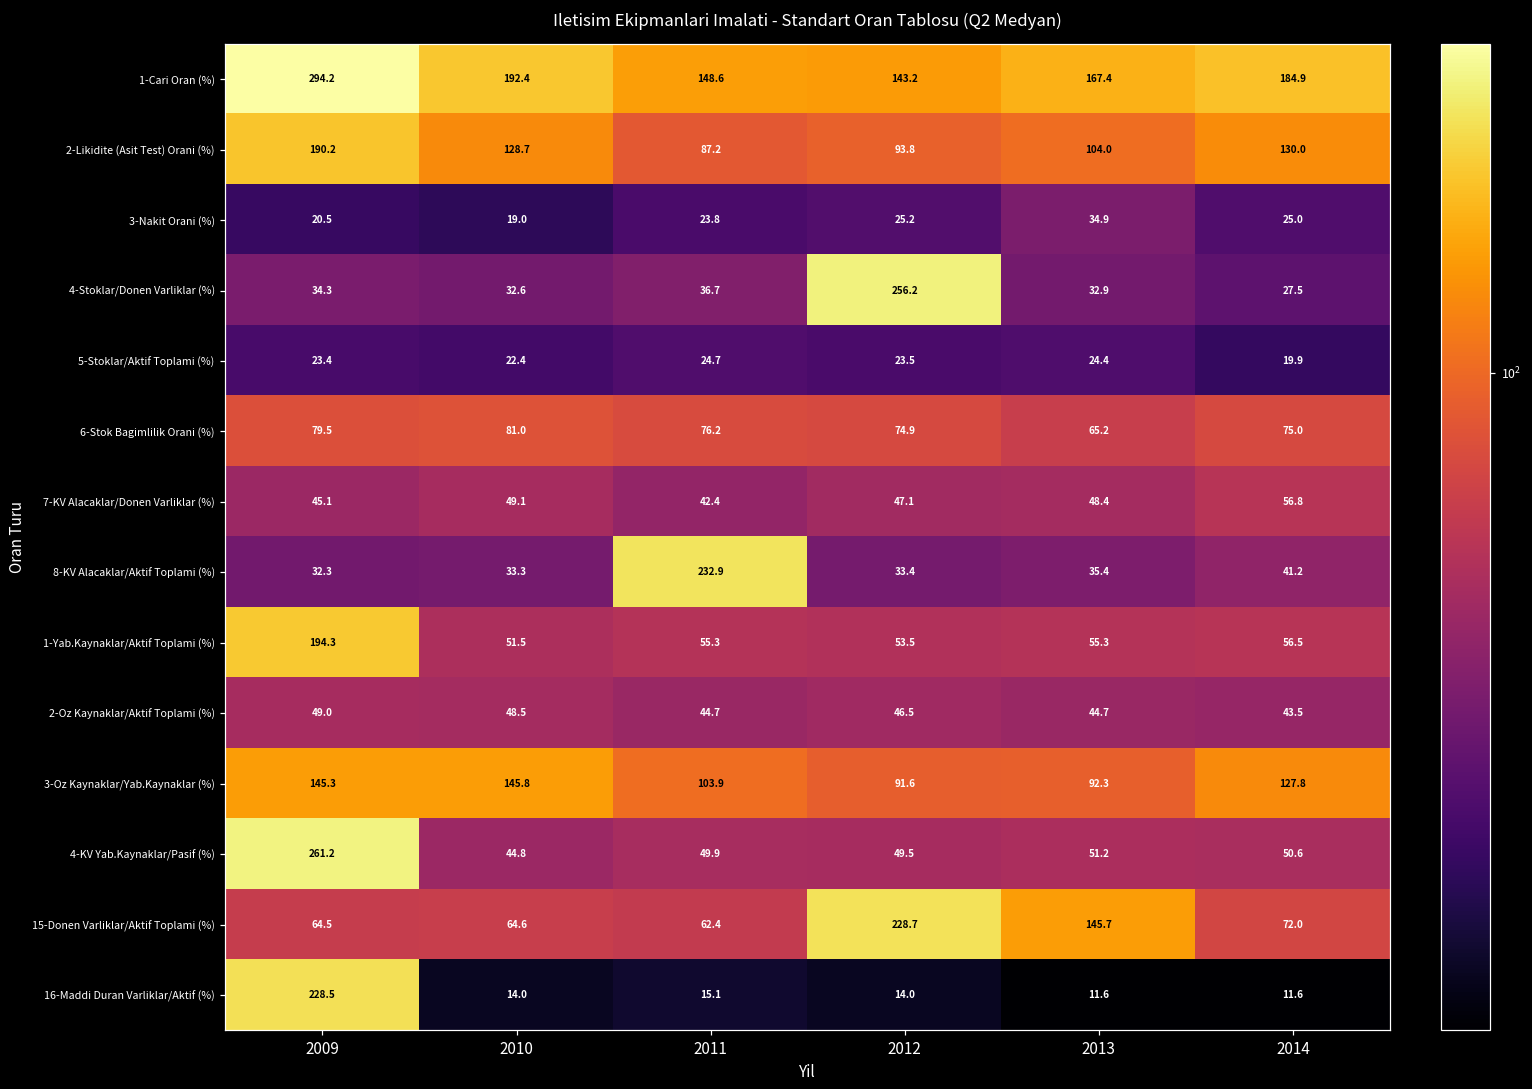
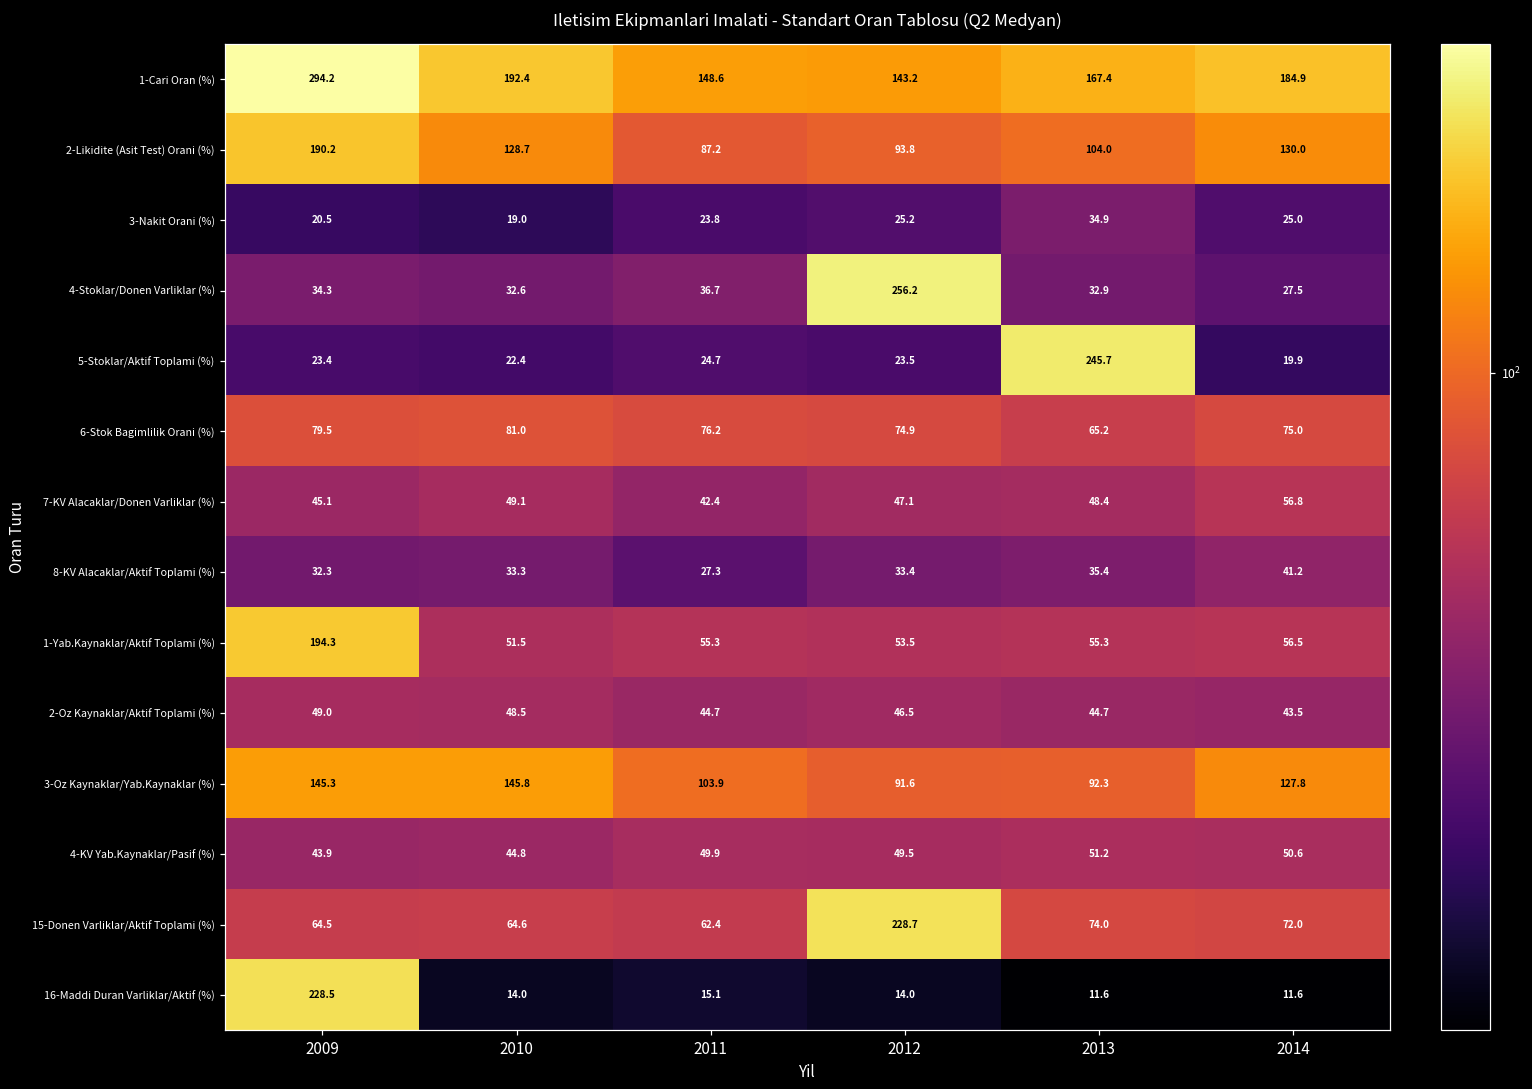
5-Stoklar/Aktif Toplami (%), 2013: 24.4 -> 245.7
8-KV Alacaklar/Aktif Toplami (%), 2011: 232.9 -> 27.3
4-KV Yab.Kaynaklar/Pasif (%), 2009: 261.2 -> 43.9
15-Donen Varliklar/Aktif Toplami (%), 2013: 145.7 -> 74.0
